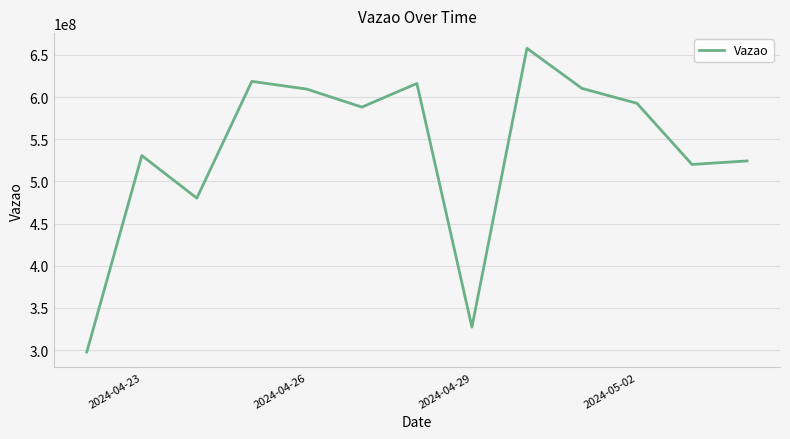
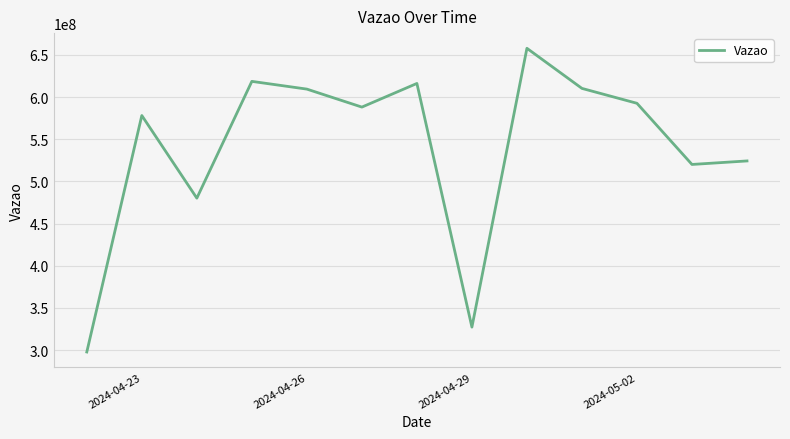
2024-04-23: 530000000 -> 580000000
